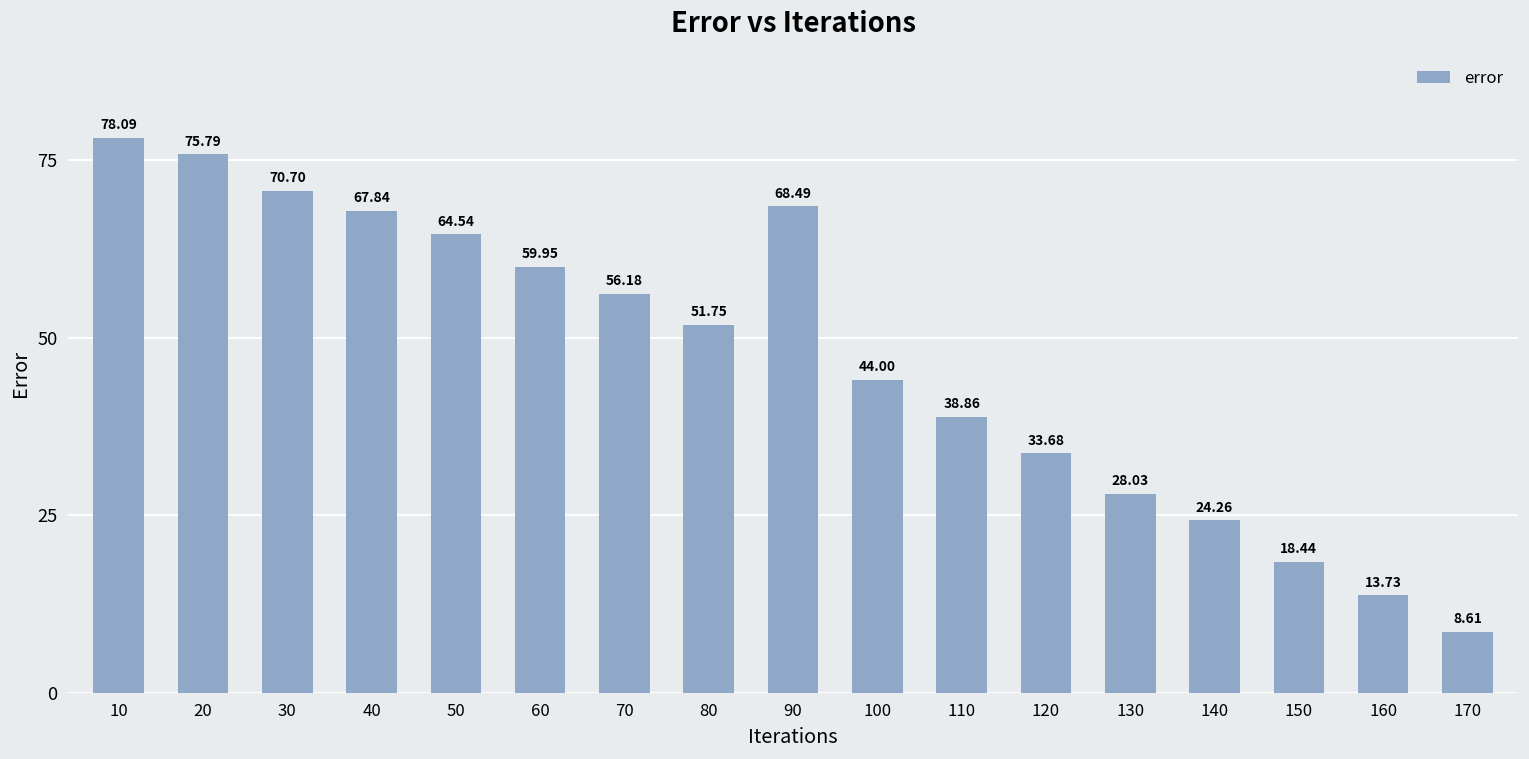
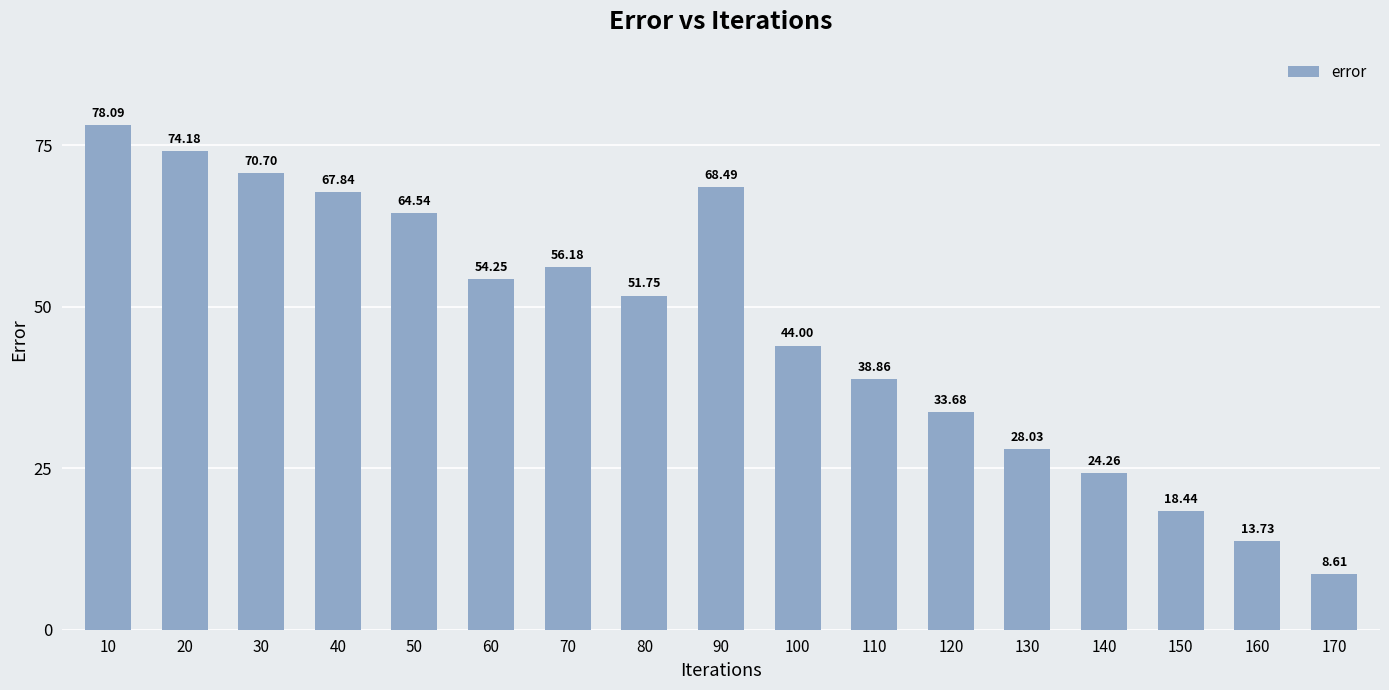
20: 75.79 -> 74.18
60: 59.95 -> 54.25
